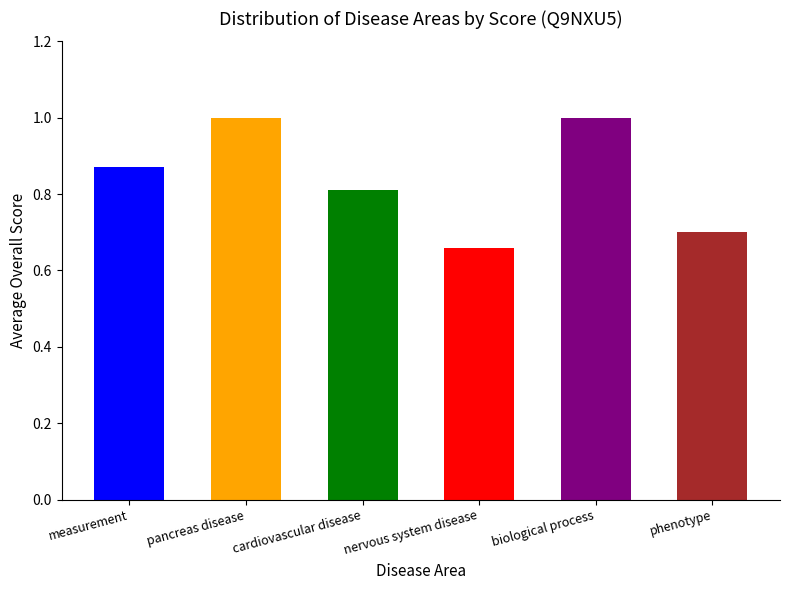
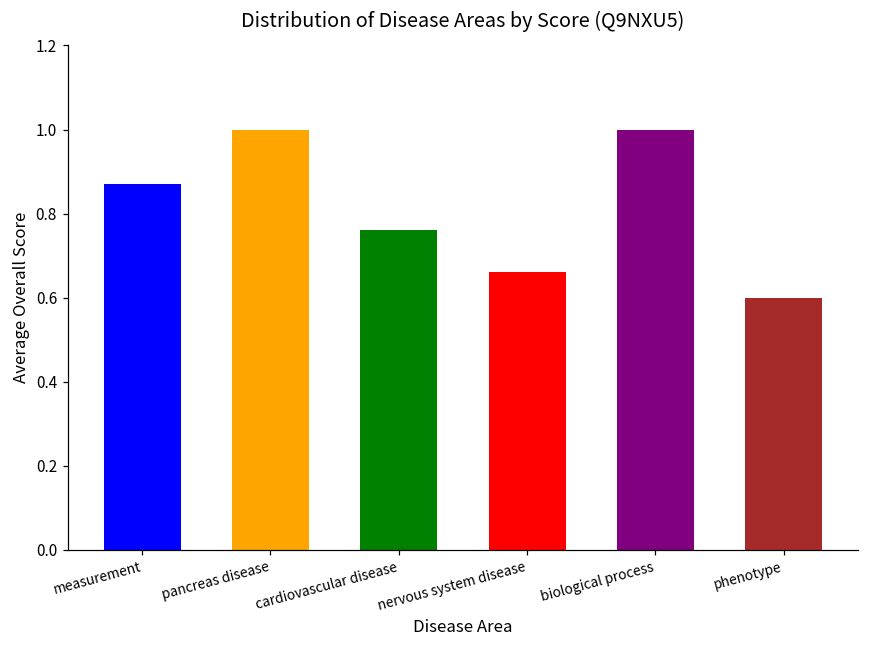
cardiovascular disease: 0.81 -> 0.76
phenotype: 0.7 -> 0.6
